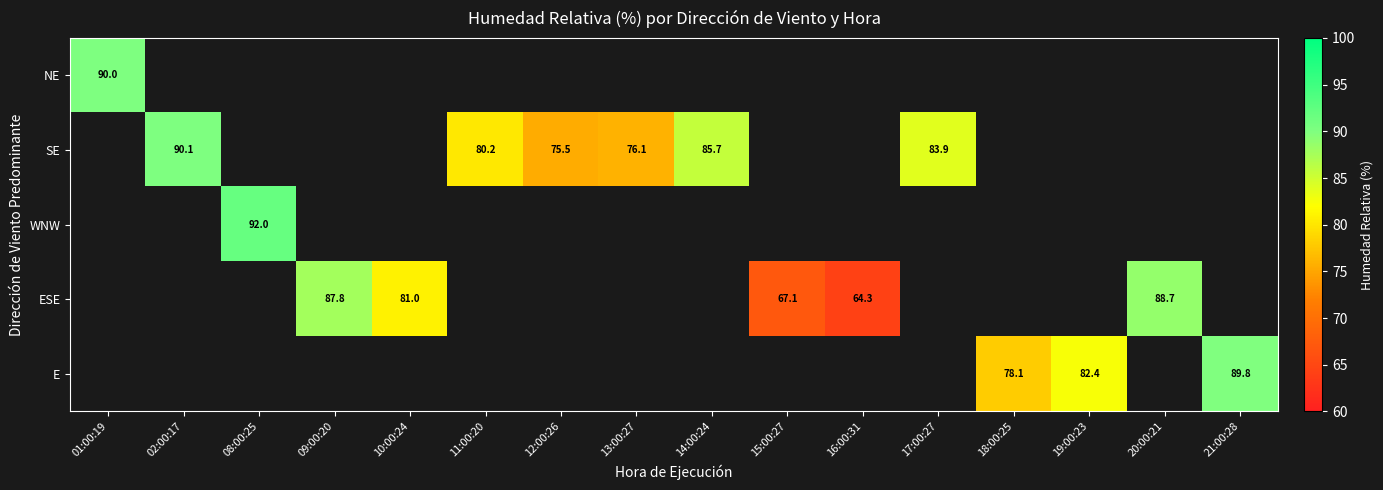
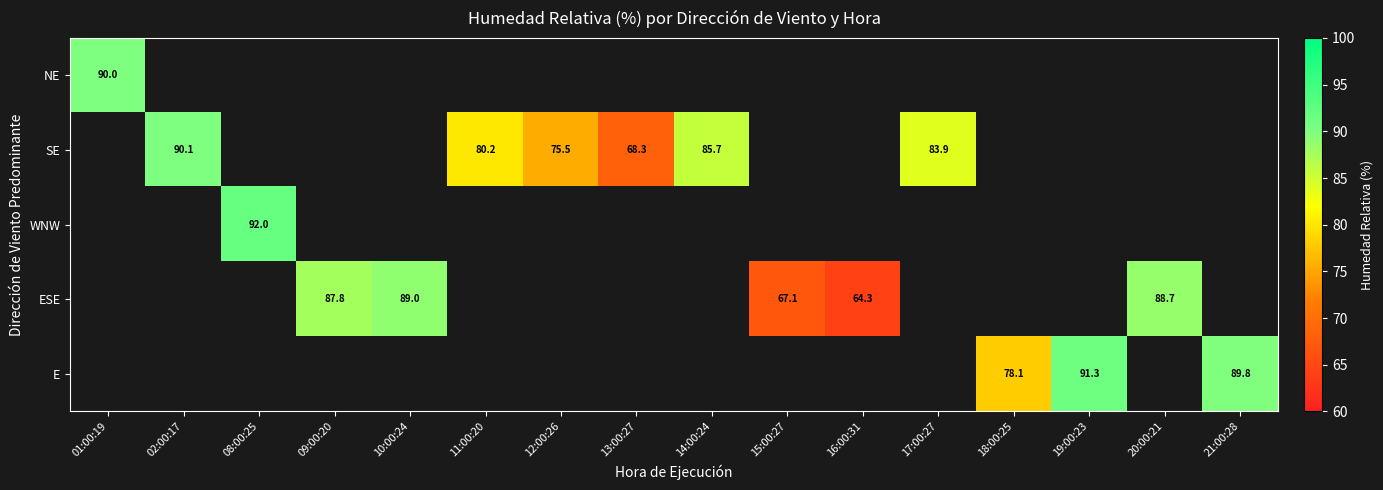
SE, 13:00:27: 76.1 -> 68.3
ESE, 10:00:24: 81.0 -> 89.0
E, 19:00:23: 82.4 -> 91.3
